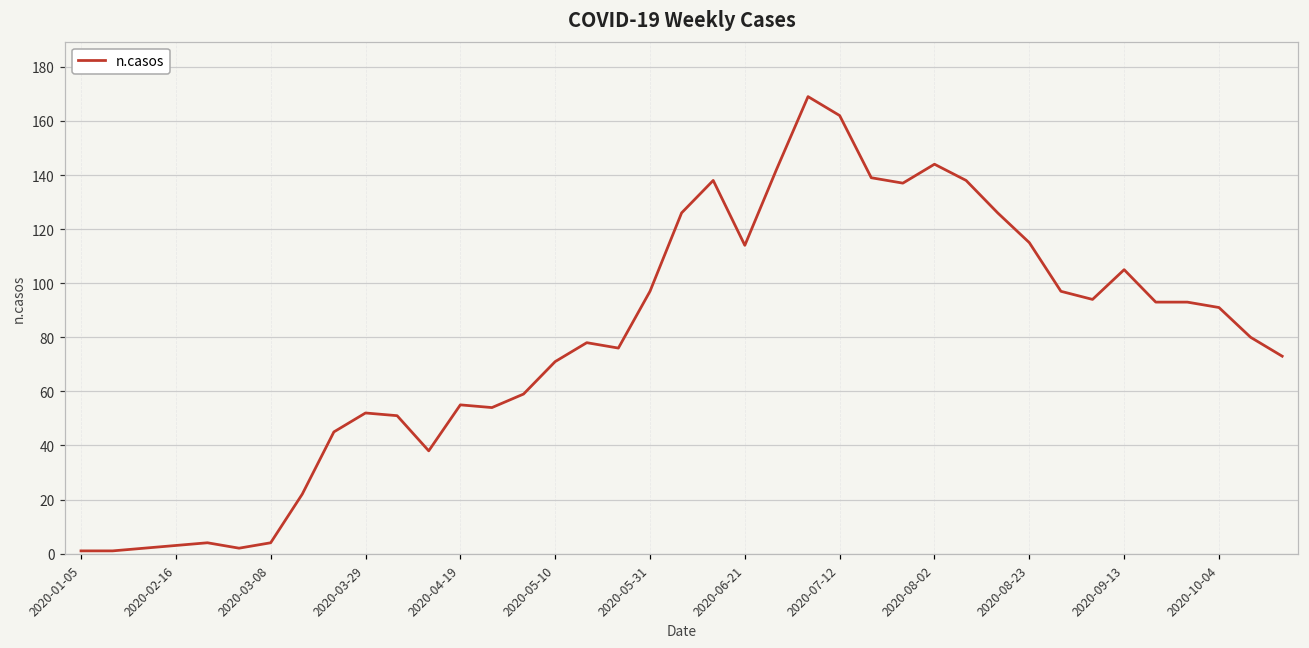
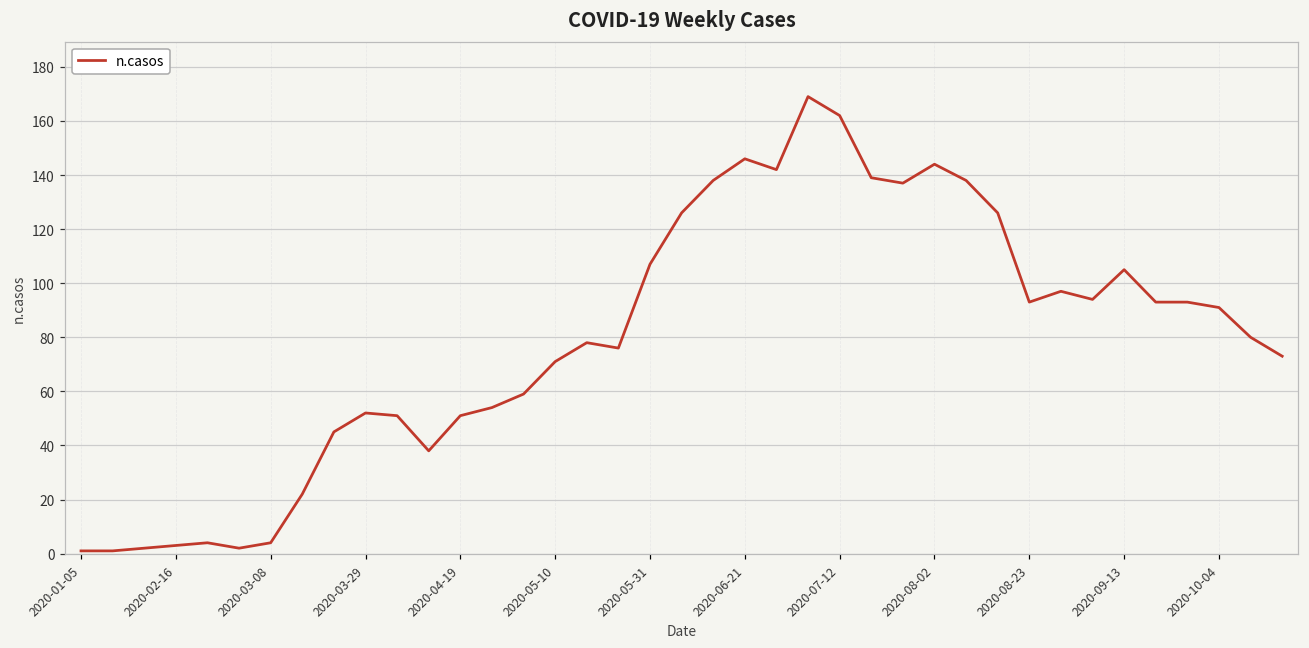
2020-04-19: 55 -> 51
2020-05-31: 97 -> 107
2020-06-21: 114 -> 146
2020-08-23: 115 -> 93
